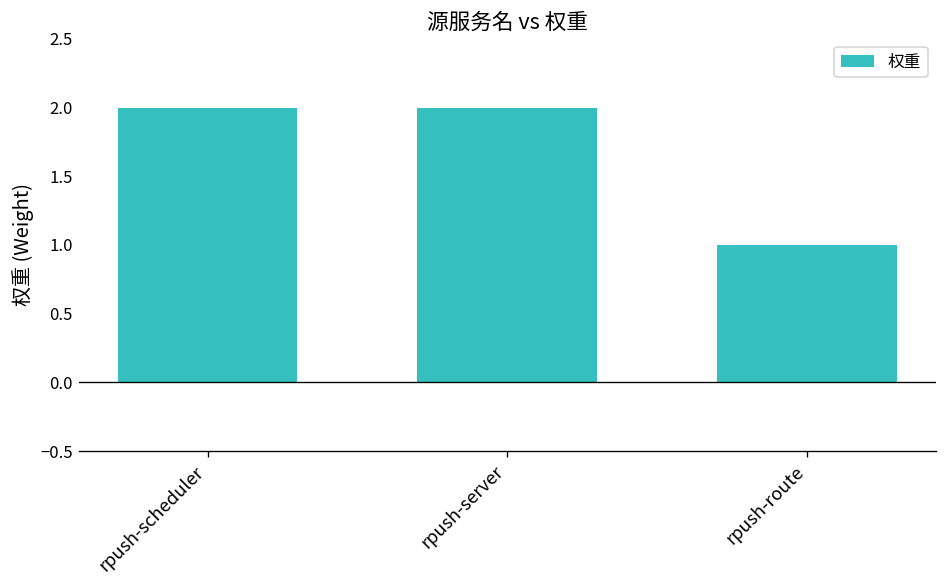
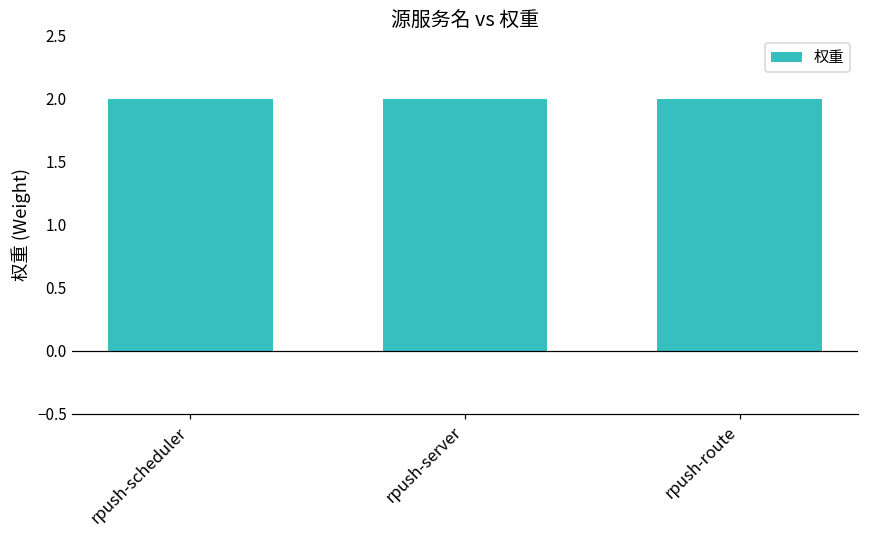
rpush-route: 1 -> 2
